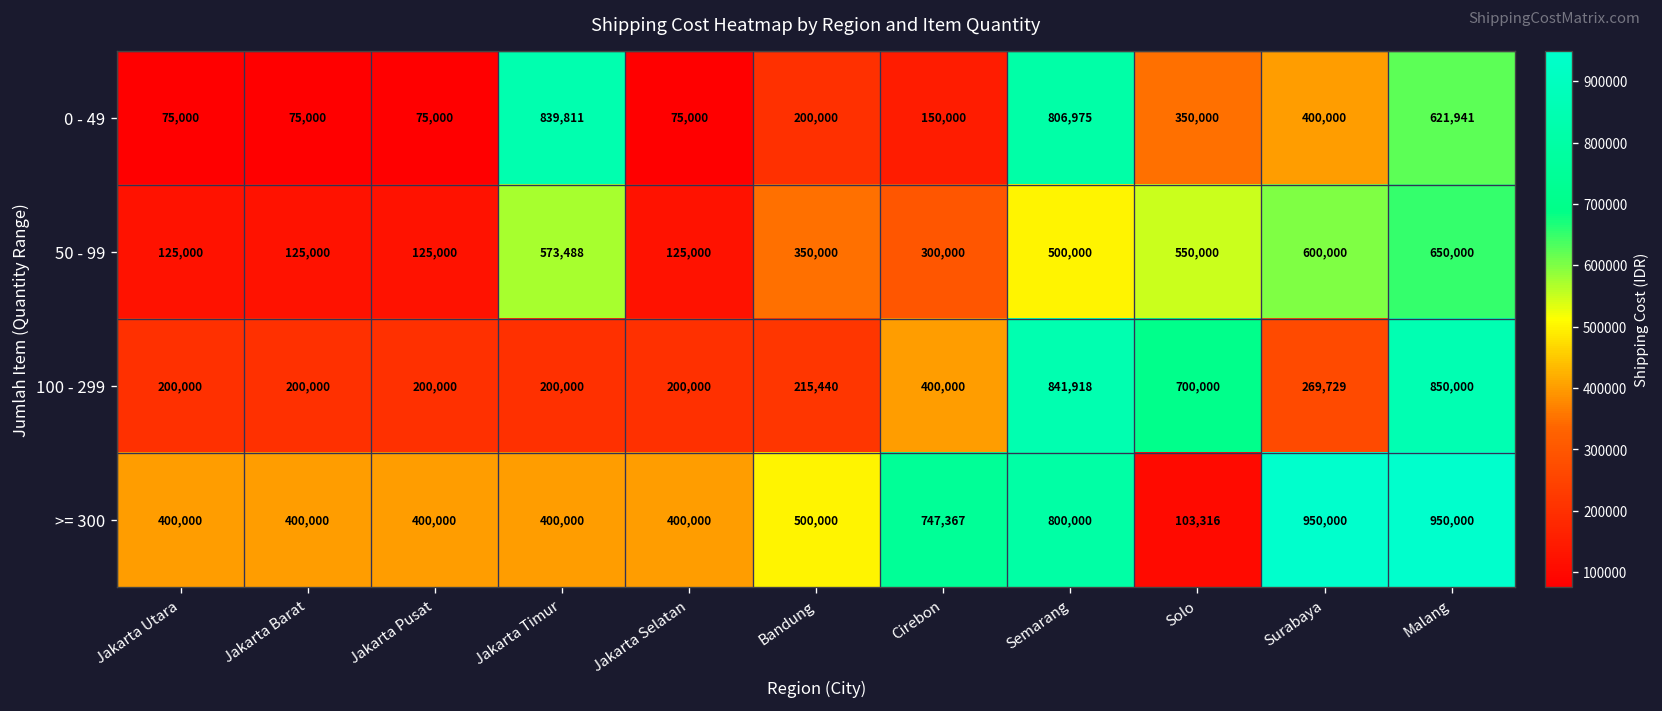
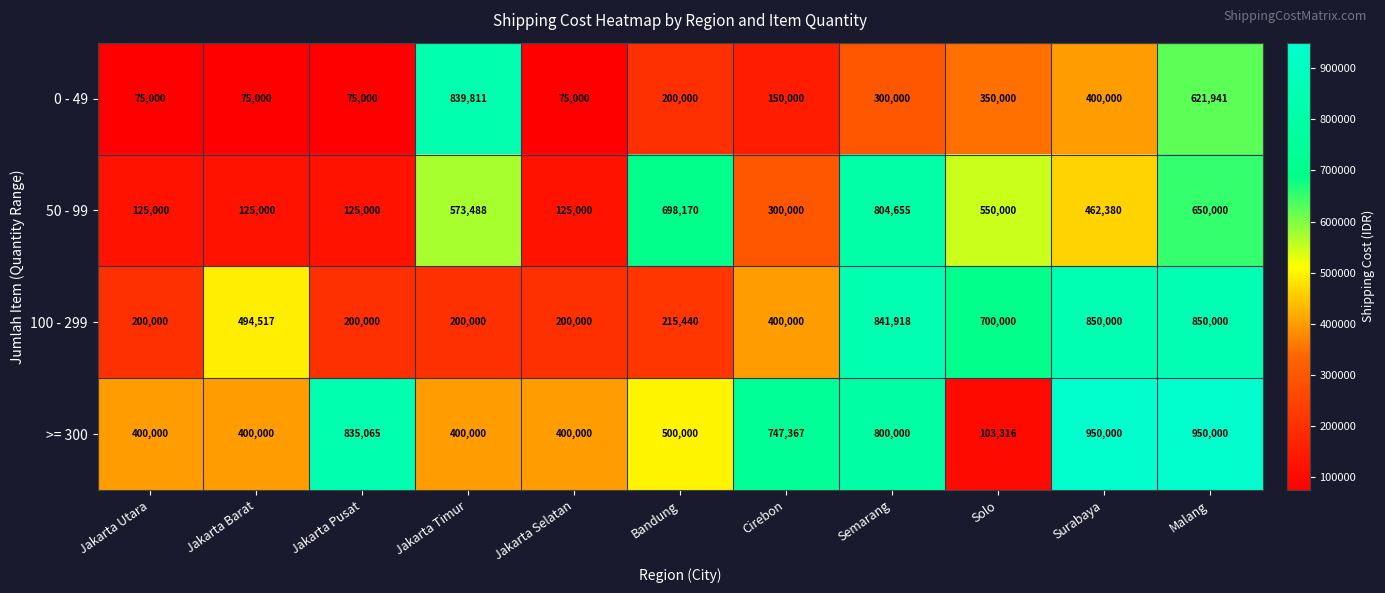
0 - 49, Semarang: 806,975 -> 300,000
50 - 99, Bandung: 350,000 -> 698,170
50 - 99, Semarang: 500,000 -> 804,655
50 - 99, Surabaya: 600,000 -> 462,380
100 - 299, Jakarta Barat: 200,000 -> 494,517
100 - 299, Surabaya: 269,729 -> 850,000
>= 300, Jakarta Pusat: 400,000 -> 835,065
